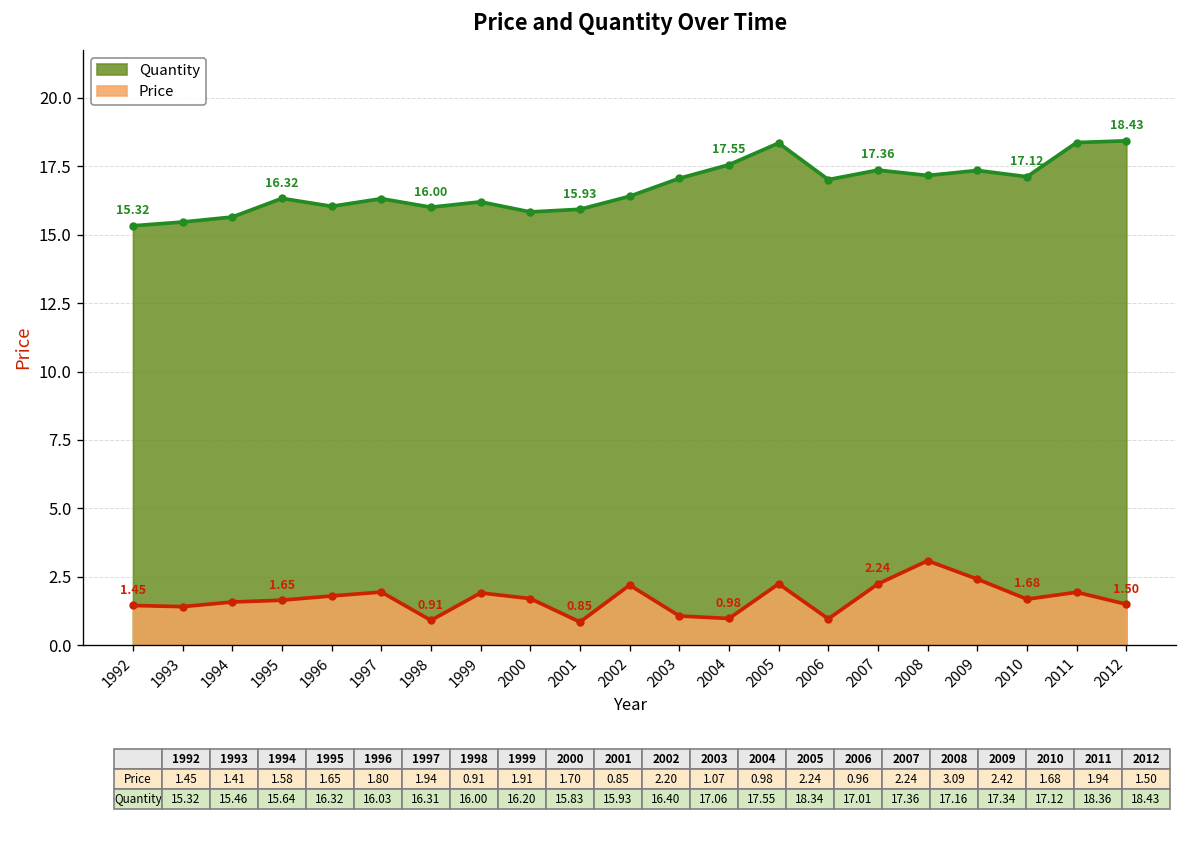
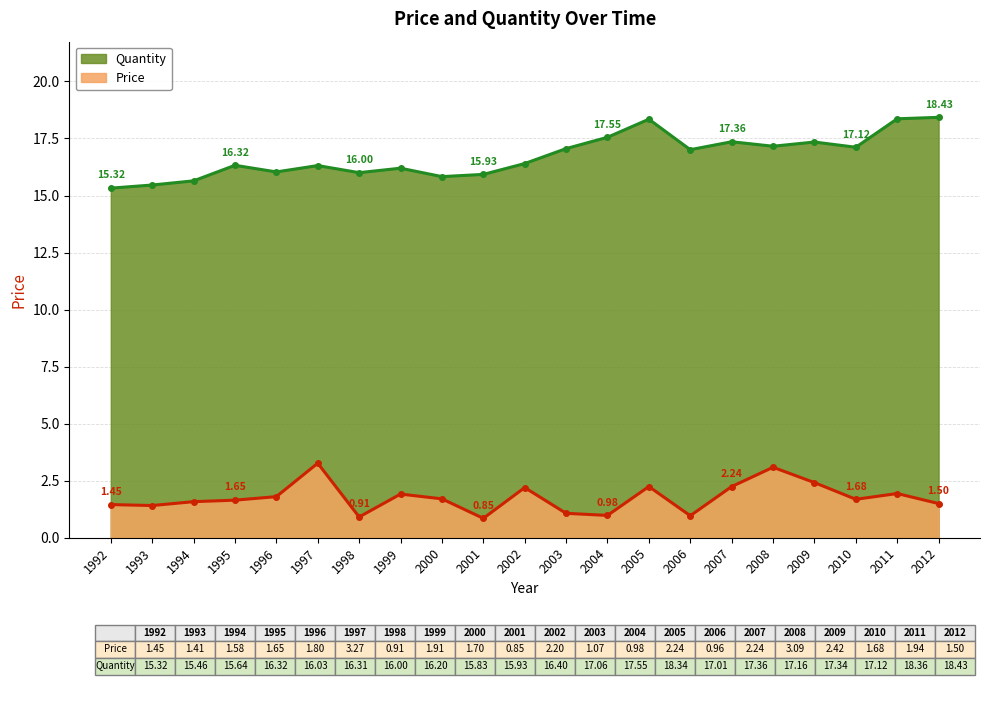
Price, 1997: 1.94 -> 3.27
